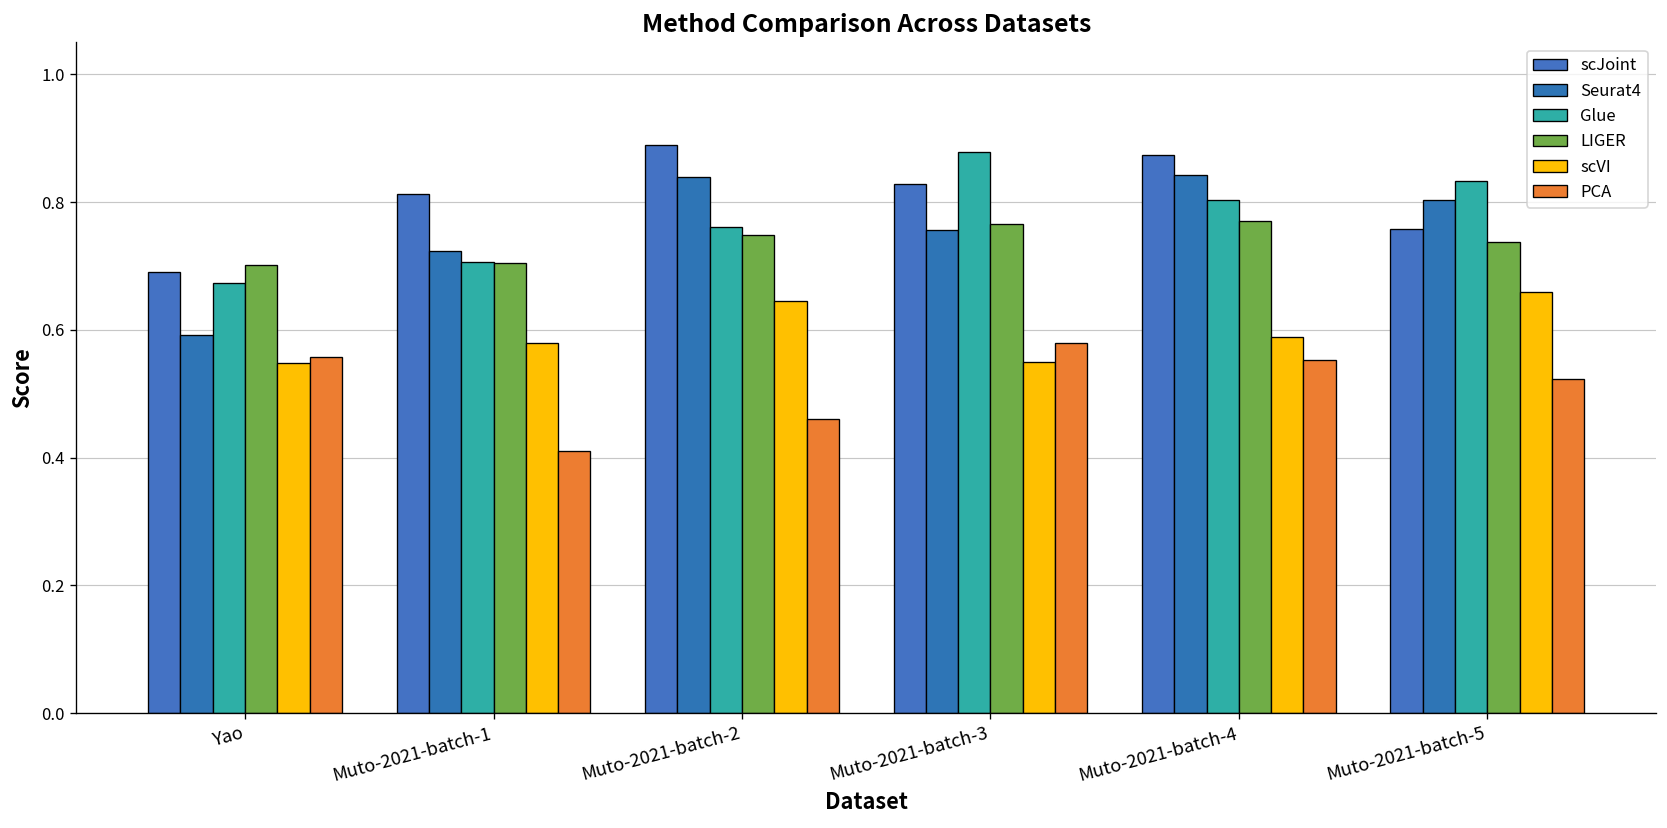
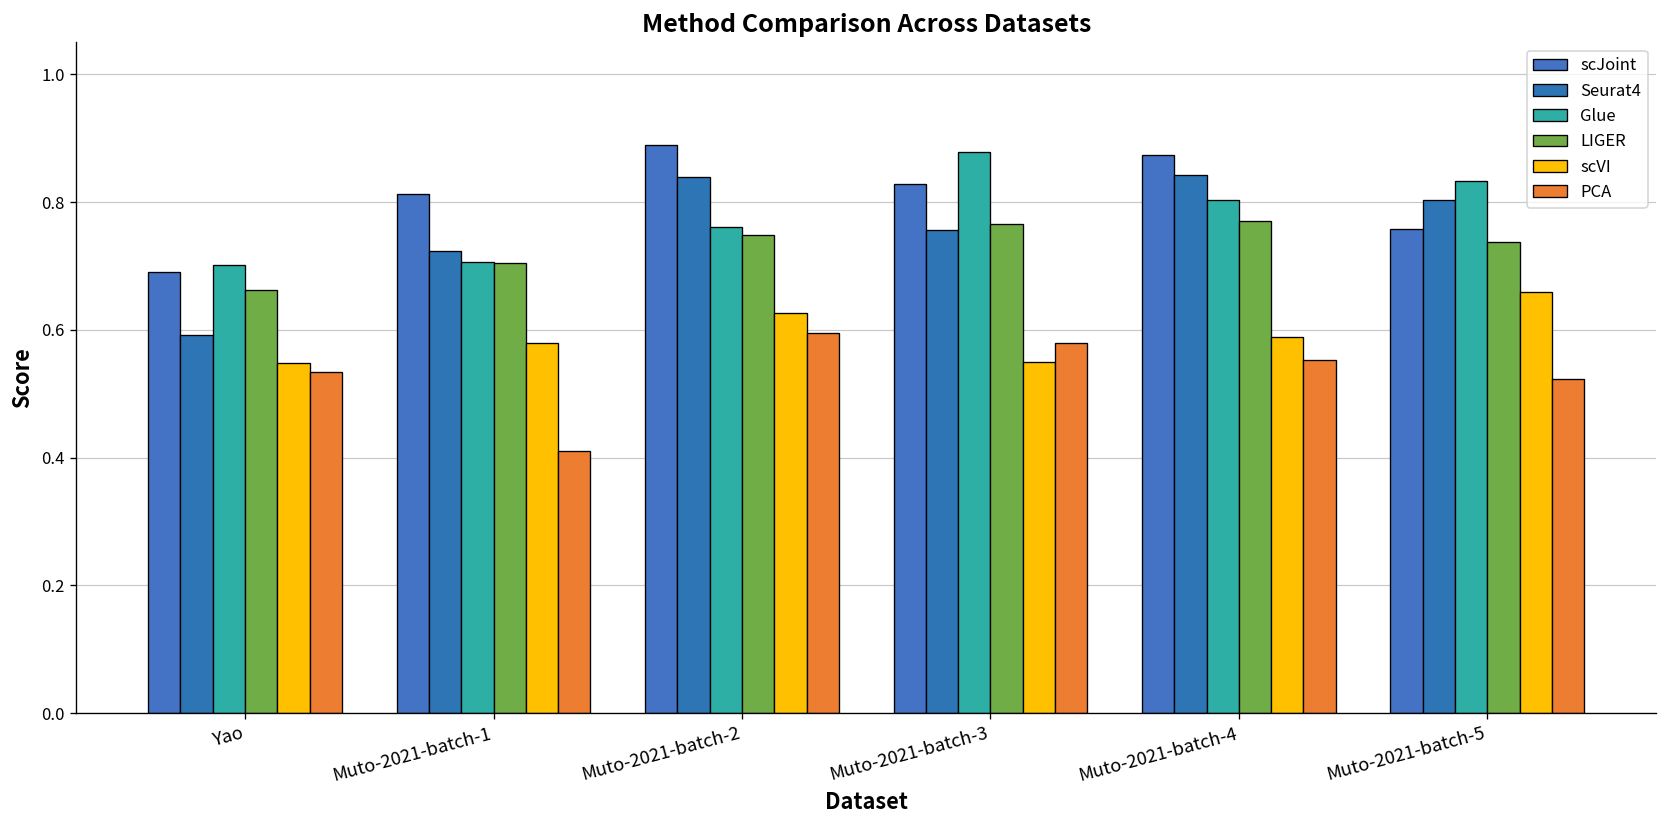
Glue, Yao: 0.67 -> 0.70
LIGER, Yao: 0.70 -> 0.66
PCA, Yao: 0.56 -> 0.53
scVI, Muto-2021-batch-2: 0.64 -> 0.63
PCA, Muto-2021-batch-2: 0.46 -> 0.60
